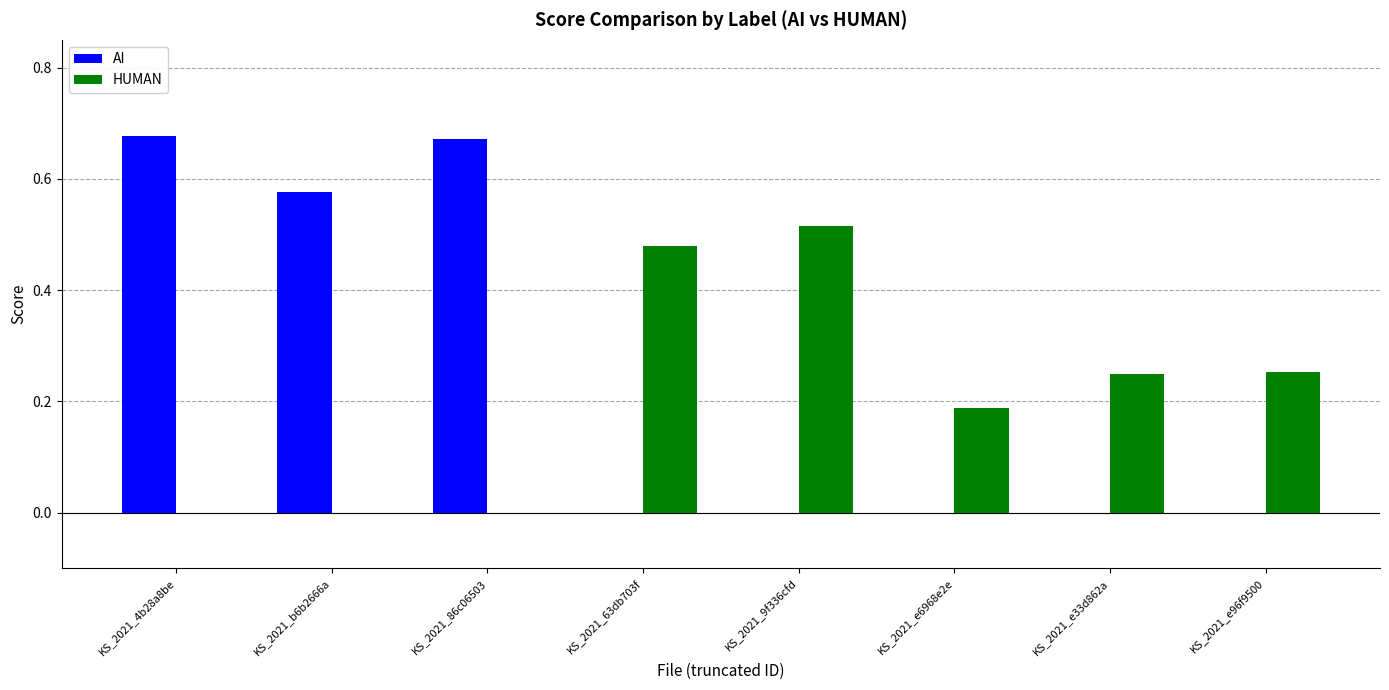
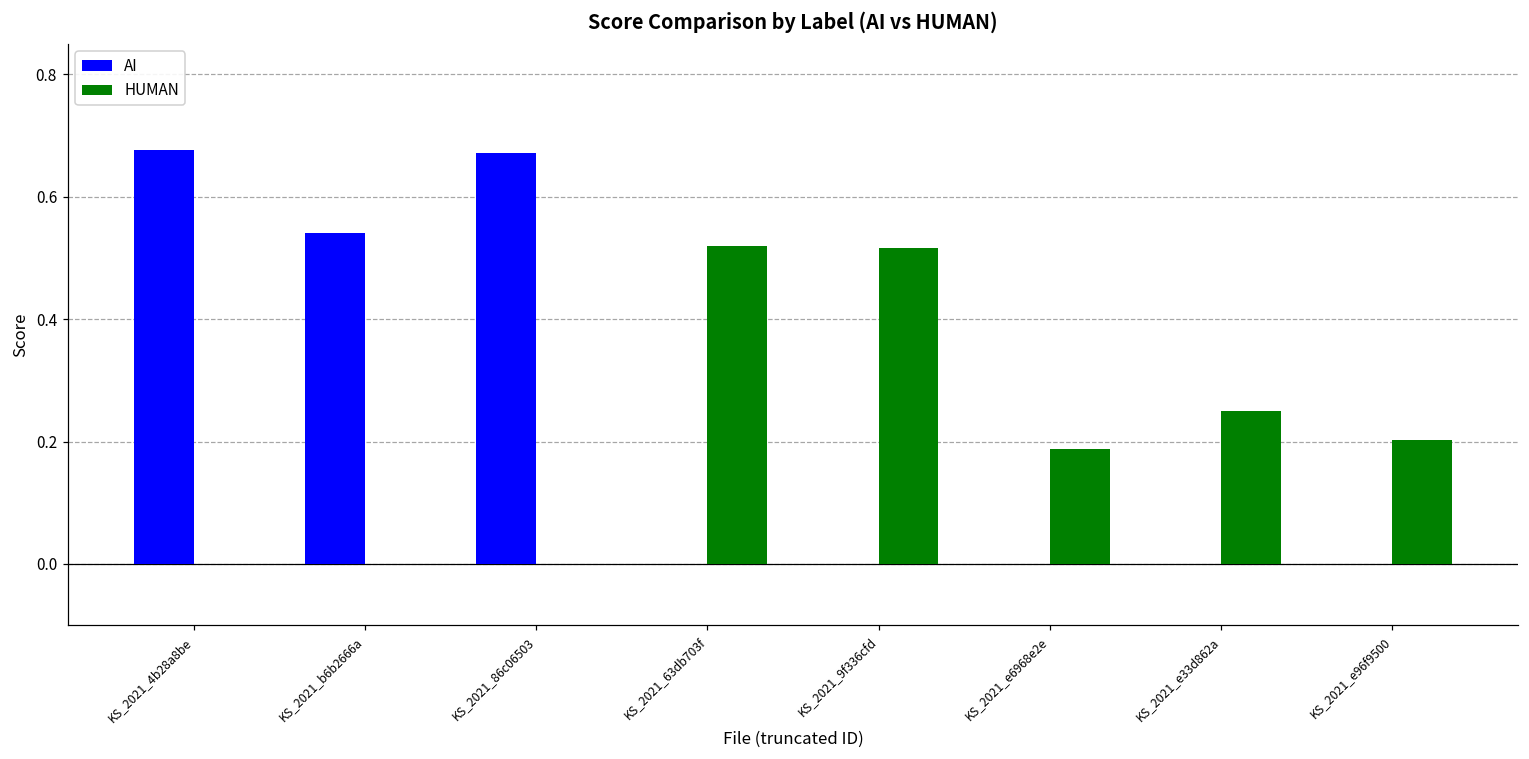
AI, KS_2021_b6b2666a: 0.58 -> 0.54
HUMAN, KS_2021_63db703f: 0.48 -> 0.52
HUMAN, KS_2021_e96f9500: 0.25 -> 0.20
